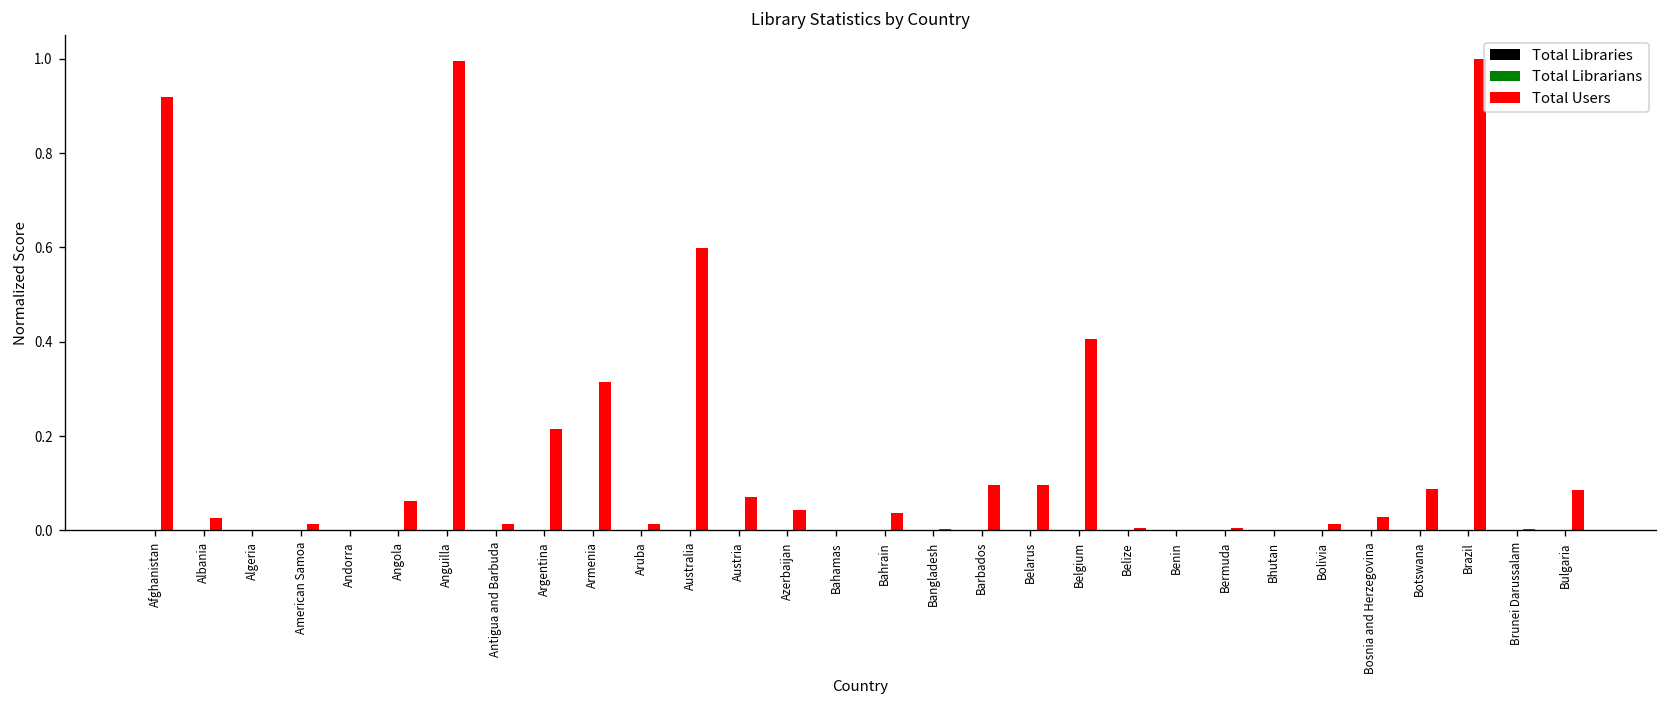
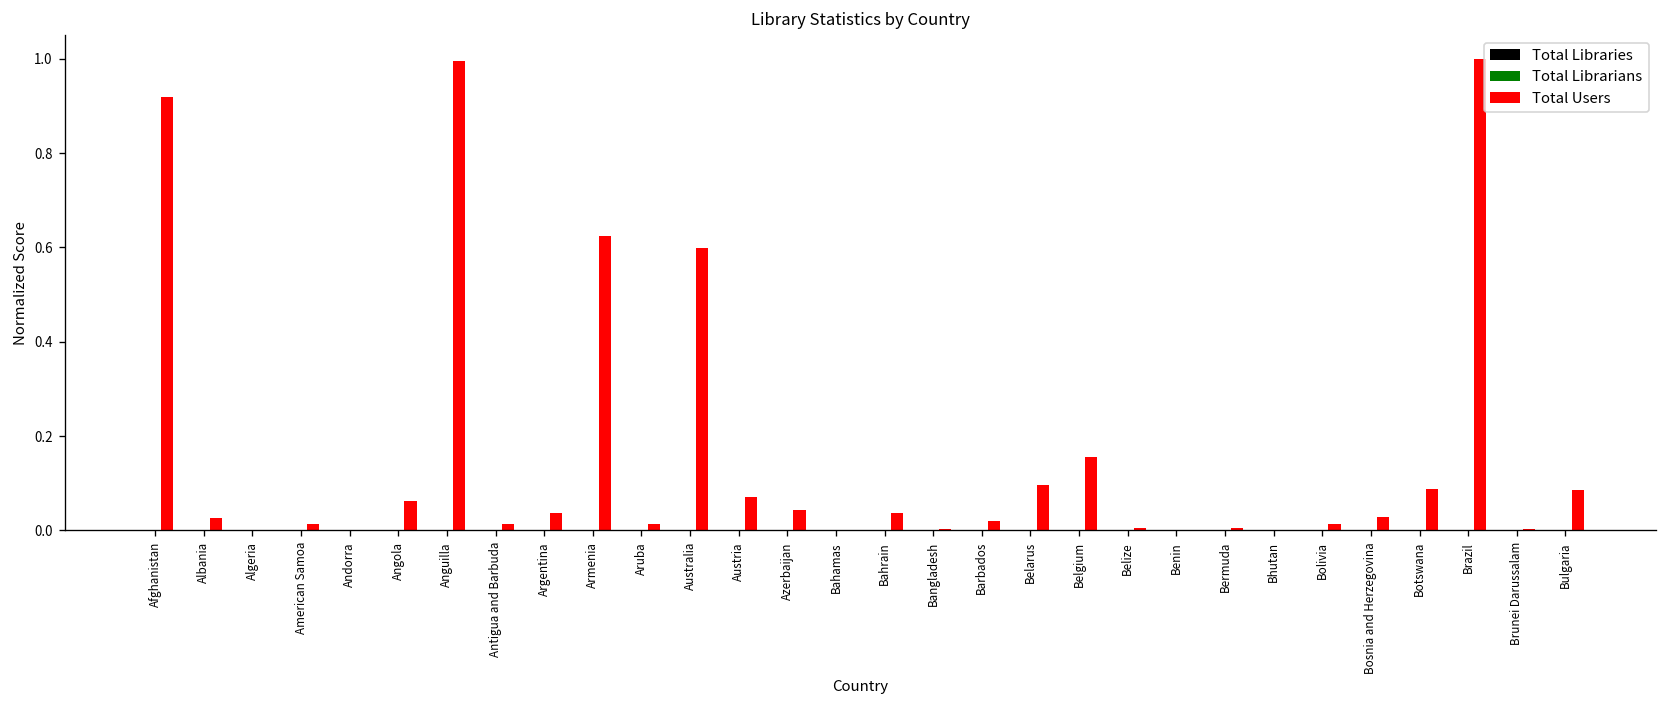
Total Users, Argentina: 0.22 -> 0.04
Total Users, Armenia: 0.32 -> 0.63
Total Users, Barbados: 0.10 -> 0.02
Total Users, Belgium: 0.41 -> 0.16
